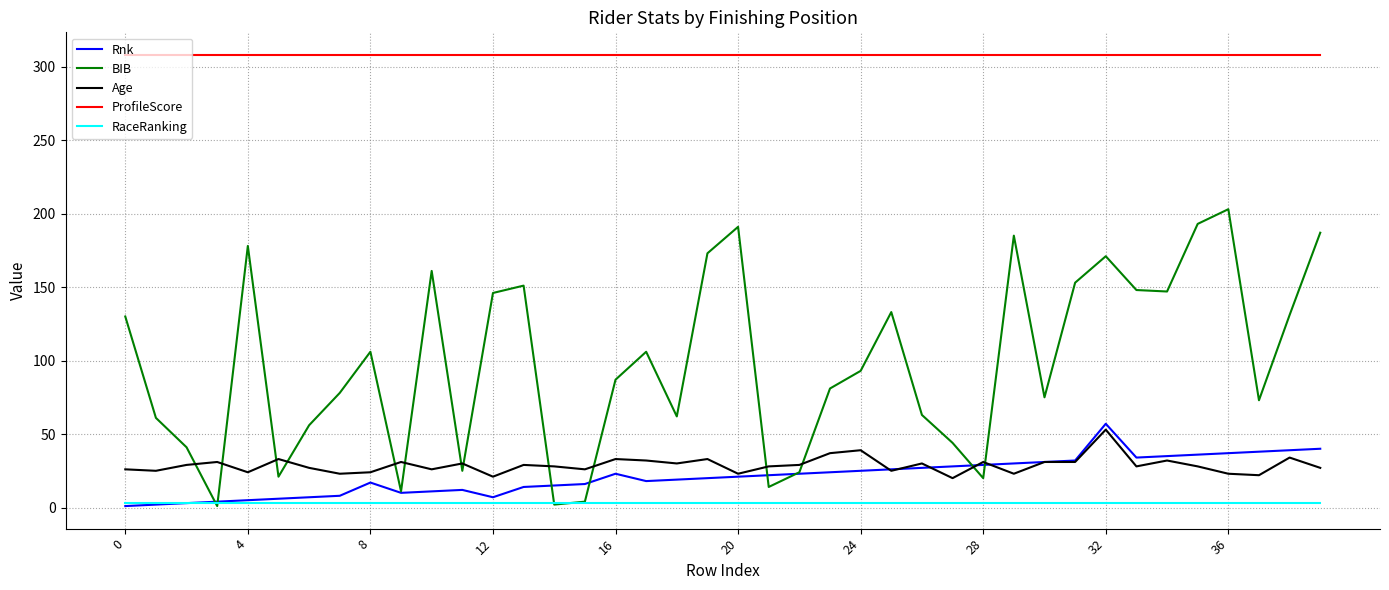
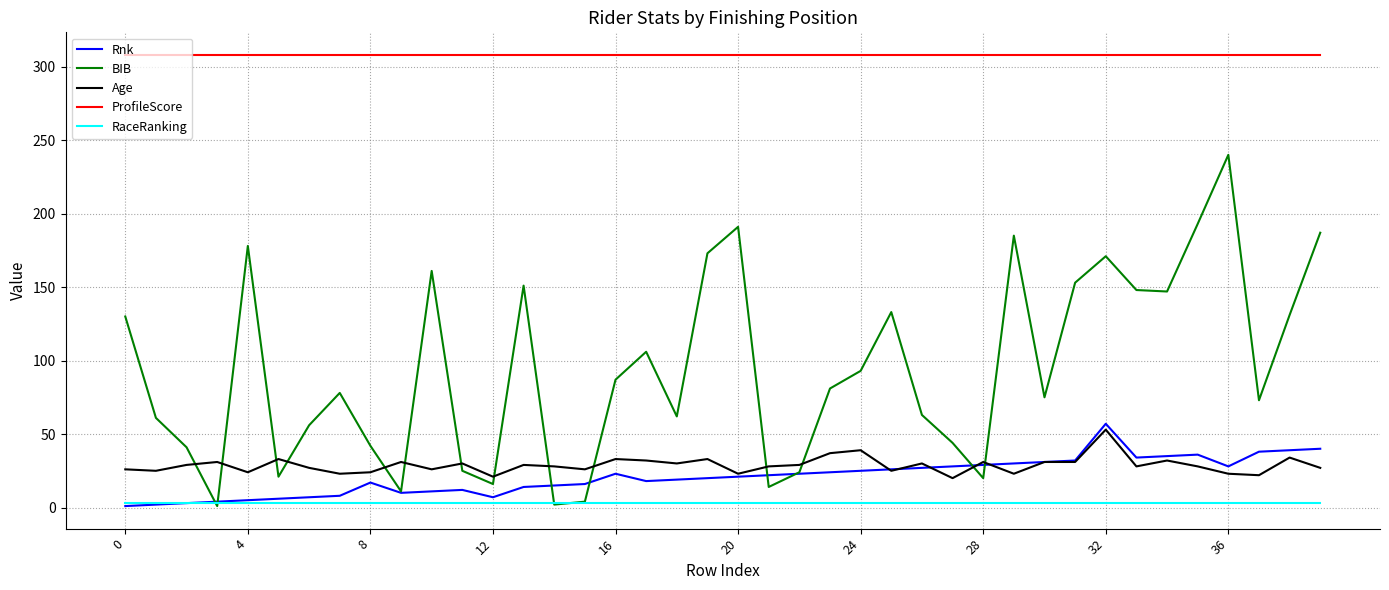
BIB, 8: 106 -> 42
BIB, 12: 146 -> 16
Rnk, 36: 37 -> 28
BIB, 36: 203 -> 240
